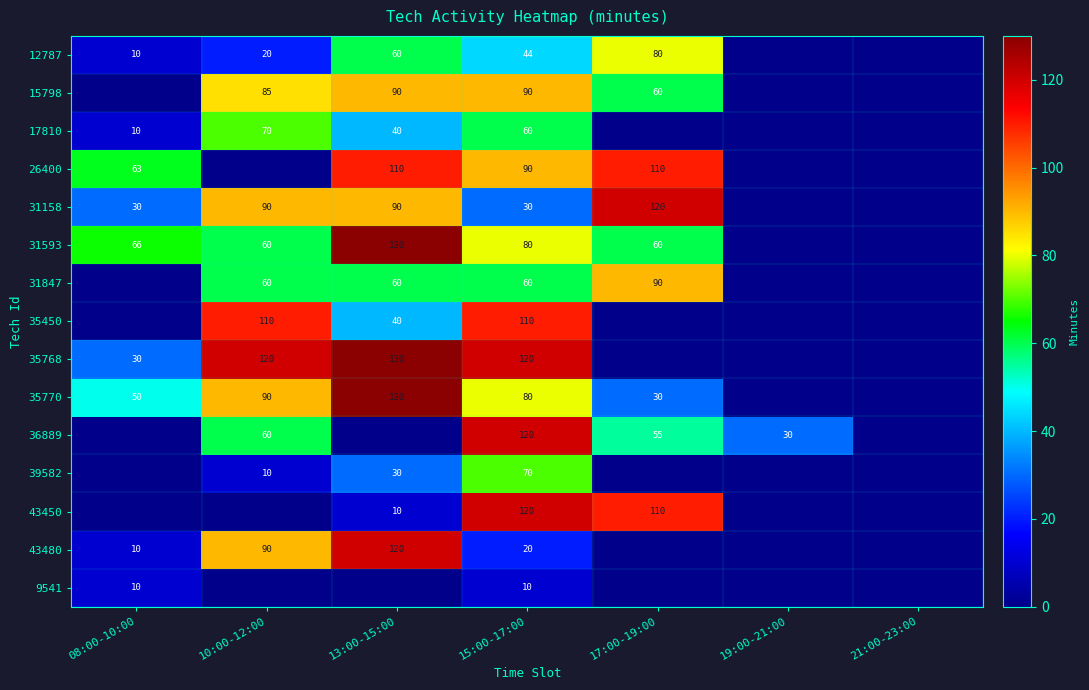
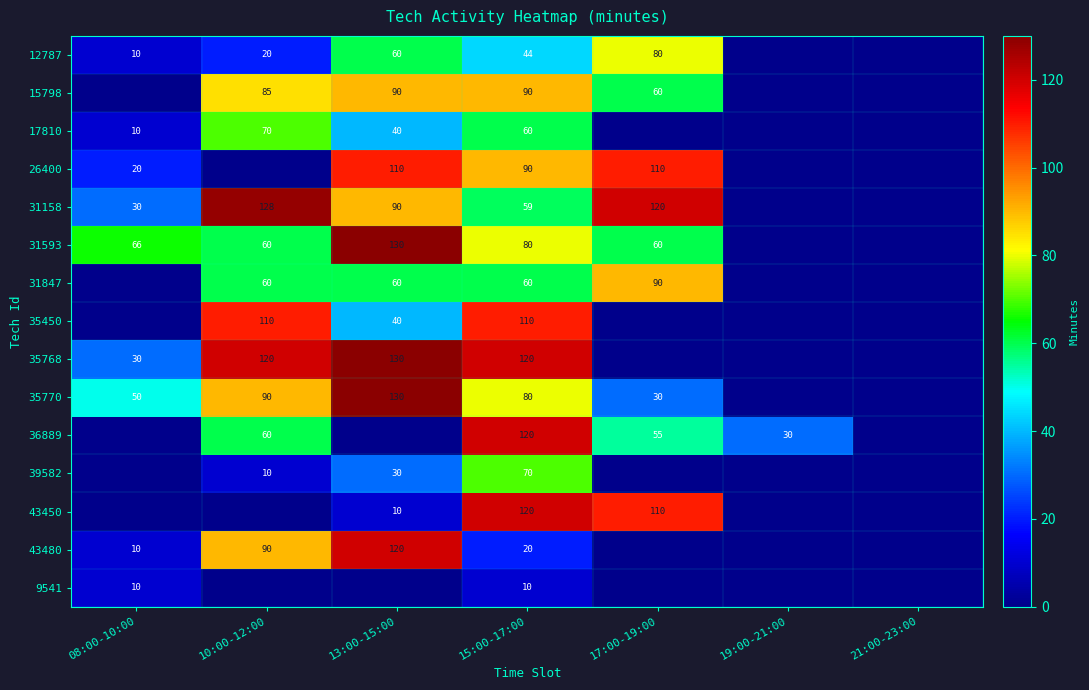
26400, 08:00-10:00: 63 -> 20
31158, 10:00-12:00: 90 -> 128
31158, 15:00-17:00: 30 -> 59
